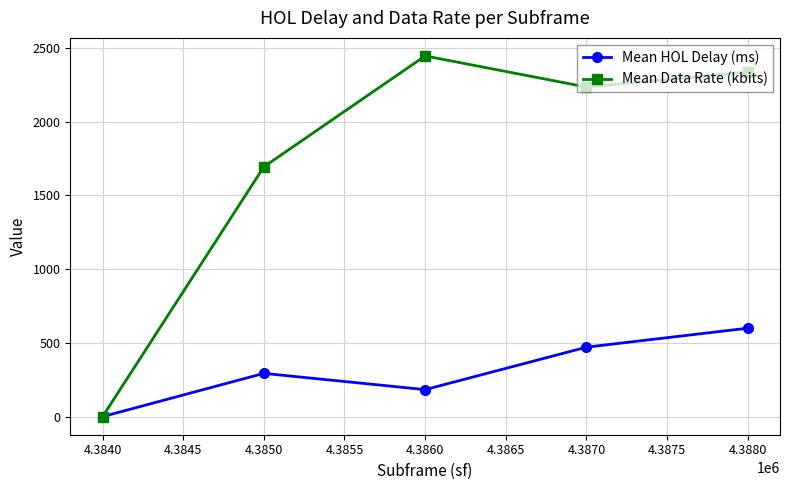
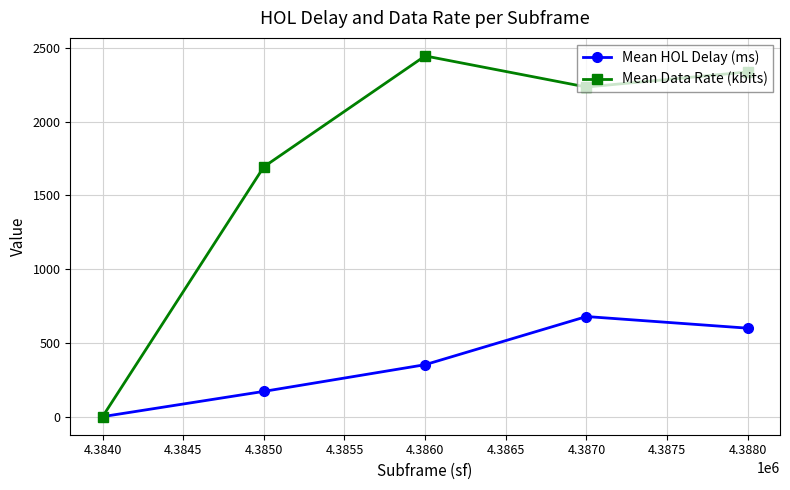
Mean HOL Delay (ms), 4.3850: 290 -> 170
Mean HOL Delay (ms), 4.3860: 180 -> 350
Mean HOL Delay (ms), 4.3870: 470 -> 680
